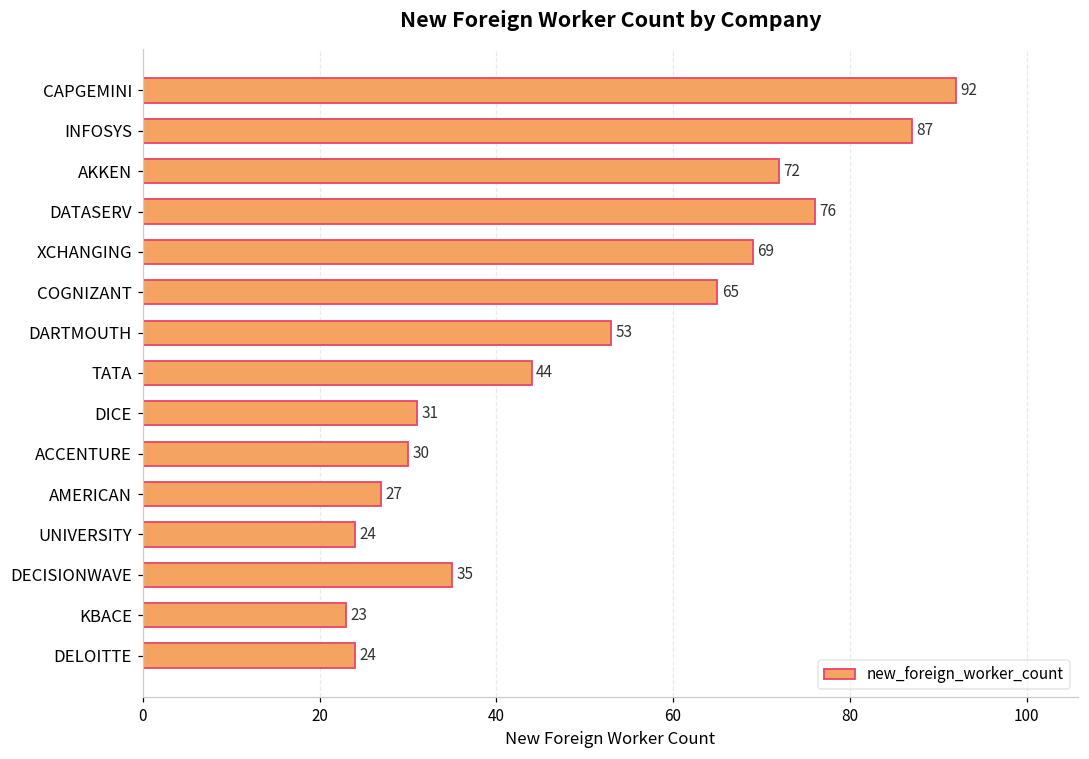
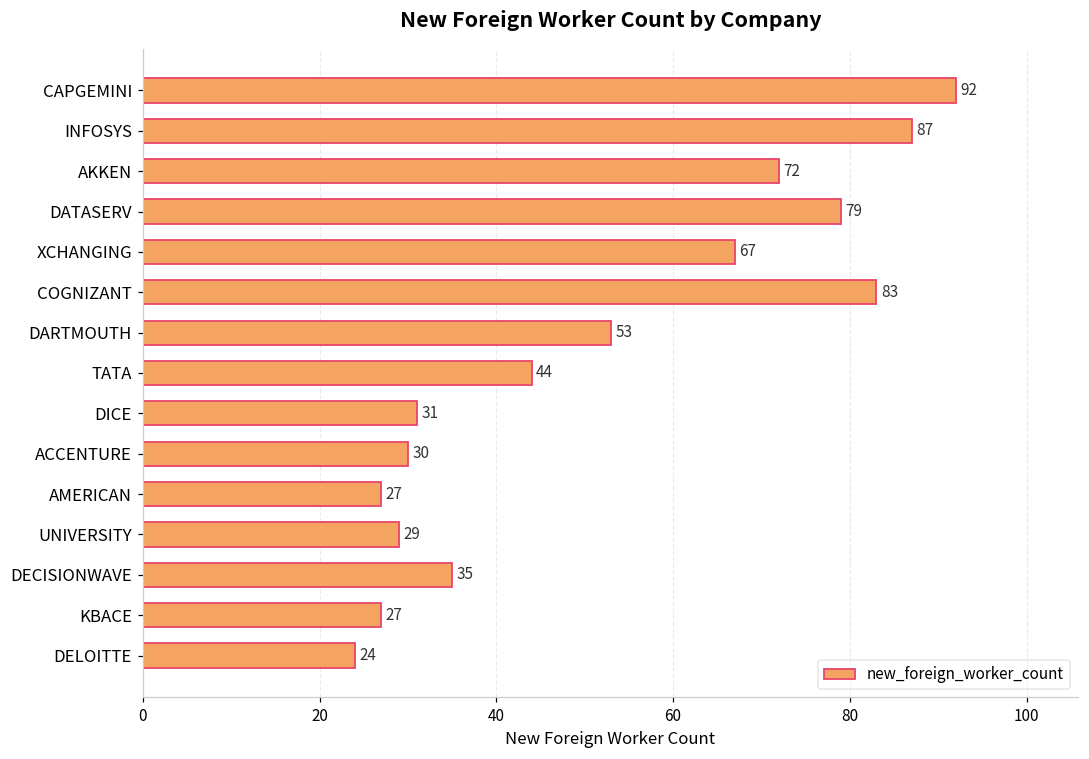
DATASERV: 76 -> 79
XCHANGING: 69 -> 67
COGNIZANT: 65 -> 83
UNIVERSITY: 24 -> 29
KBACE: 23 -> 27
